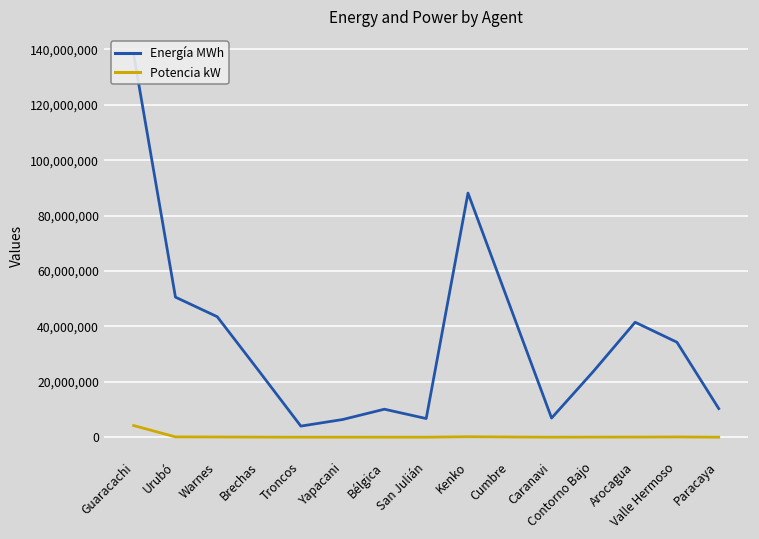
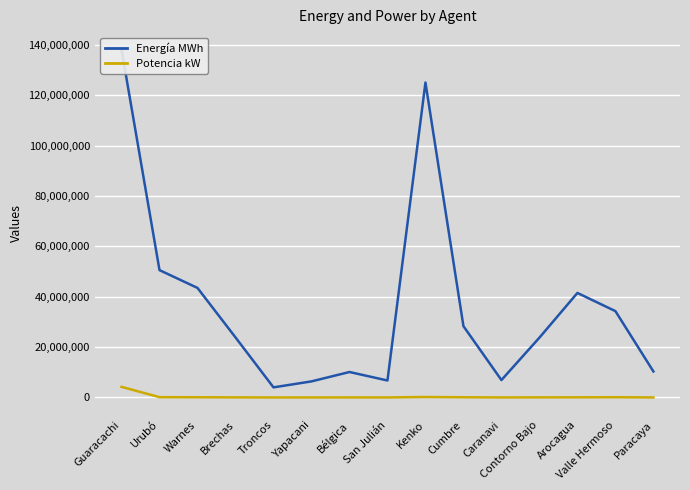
Energía MWh, Kenko: 88,000,000 -> 125,000,000
Energía MWh, Cumbre: 48,000,000 -> 28,000,000
